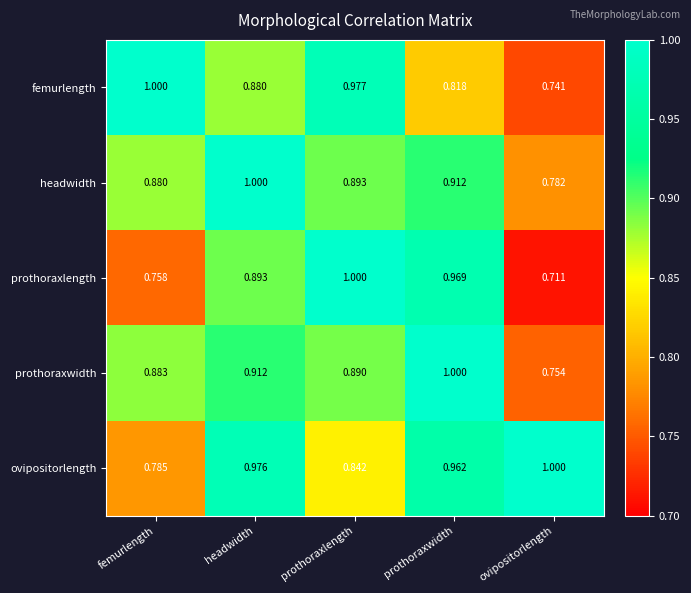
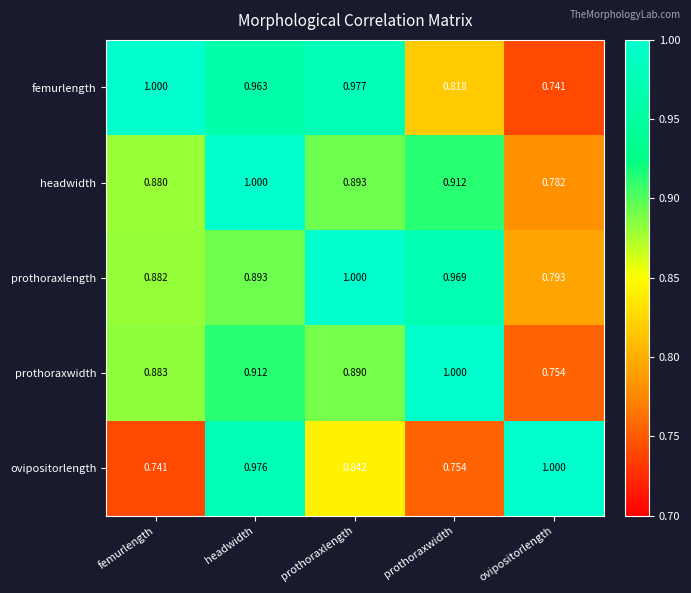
femurlength, headwidth: 0.880 -> 0.963
prothoraxlength, femurlength: 0.758 -> 0.882
prothoraxlength, ovipositorlength: 0.711 -> 0.793
ovipositorlength, femurlength: 0.785 -> 0.741
ovipositorlength, prothoraxwidth: 0.962 -> 0.754
